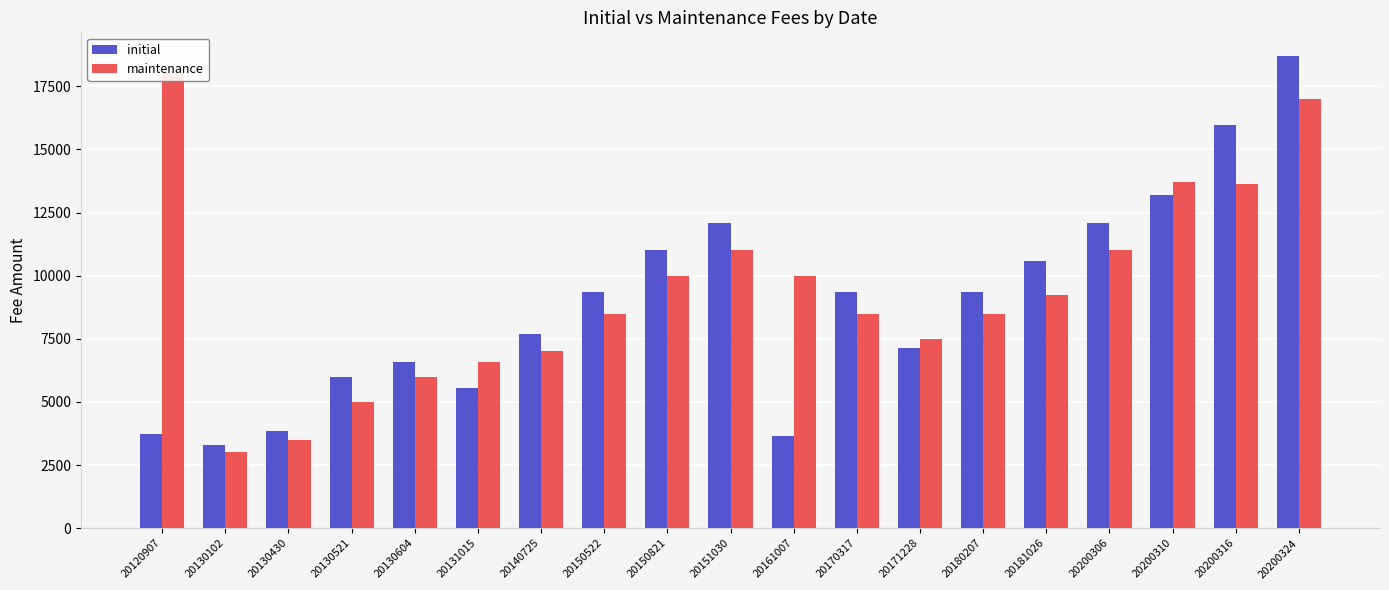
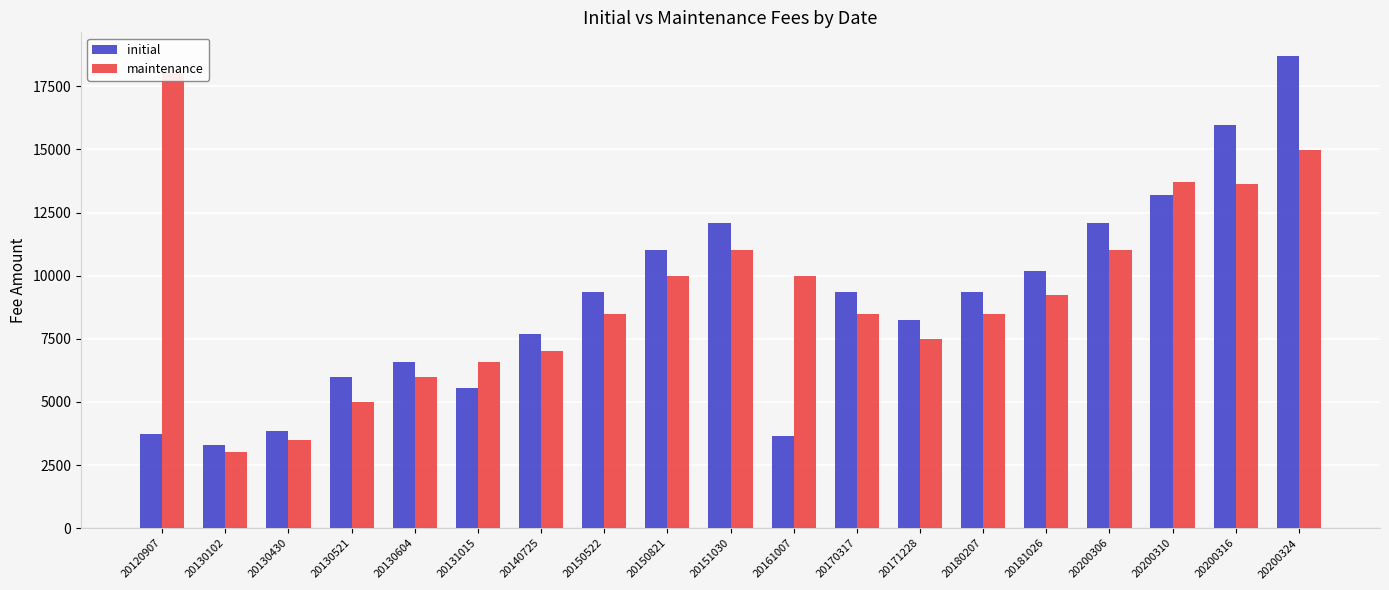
initial, 20171228: 7200 -> 8300
initial, 20181026: 10600 -> 10200
maintenance, 20200324: 17000 -> 15000
